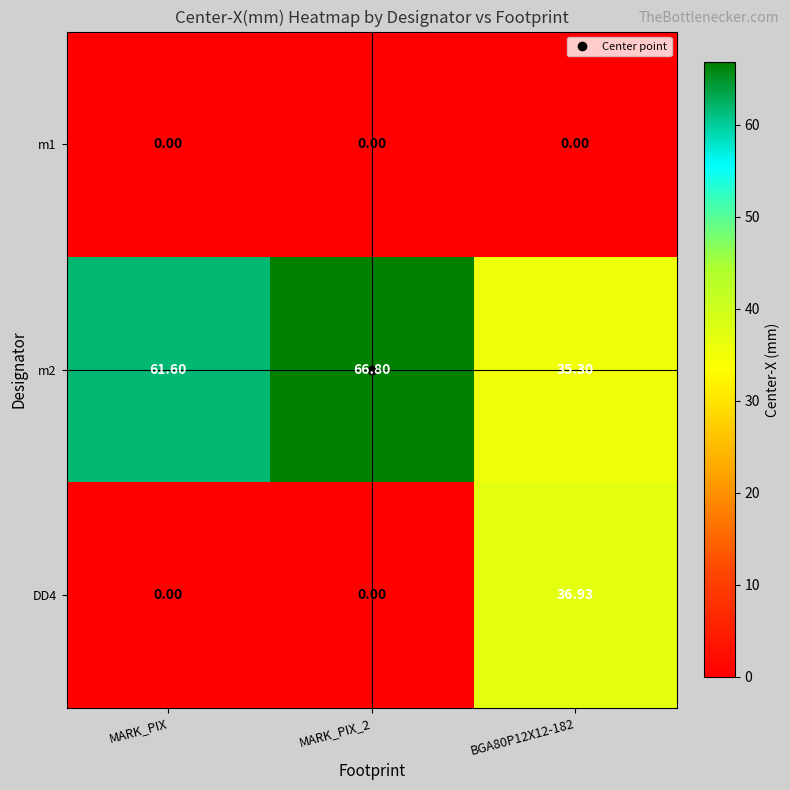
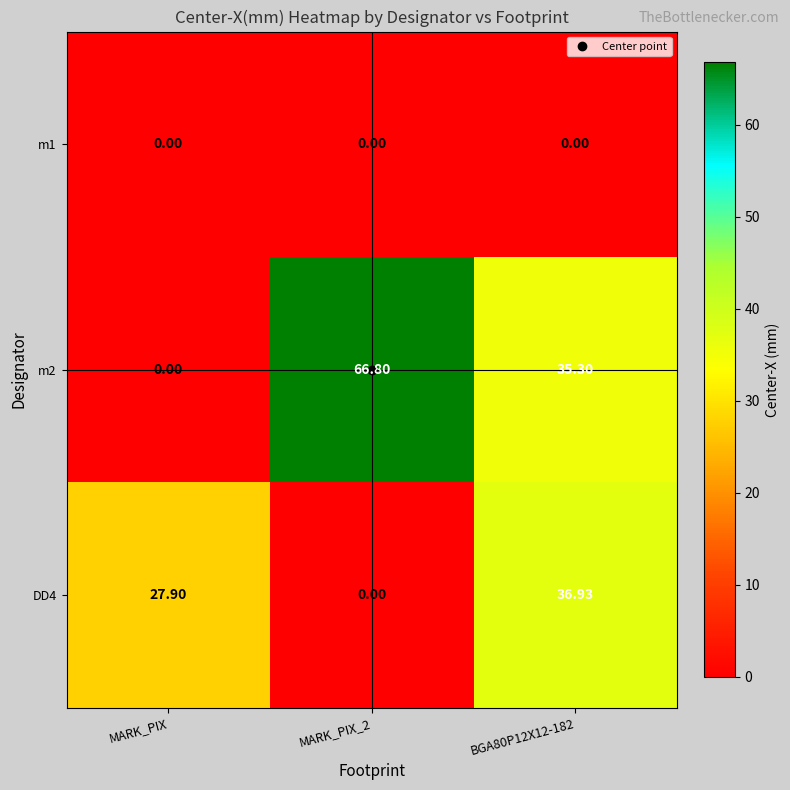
m2, MARK_PIX: 61.60 -> 0.00
DD4, MARK_PIX: 0.00 -> 27.90
